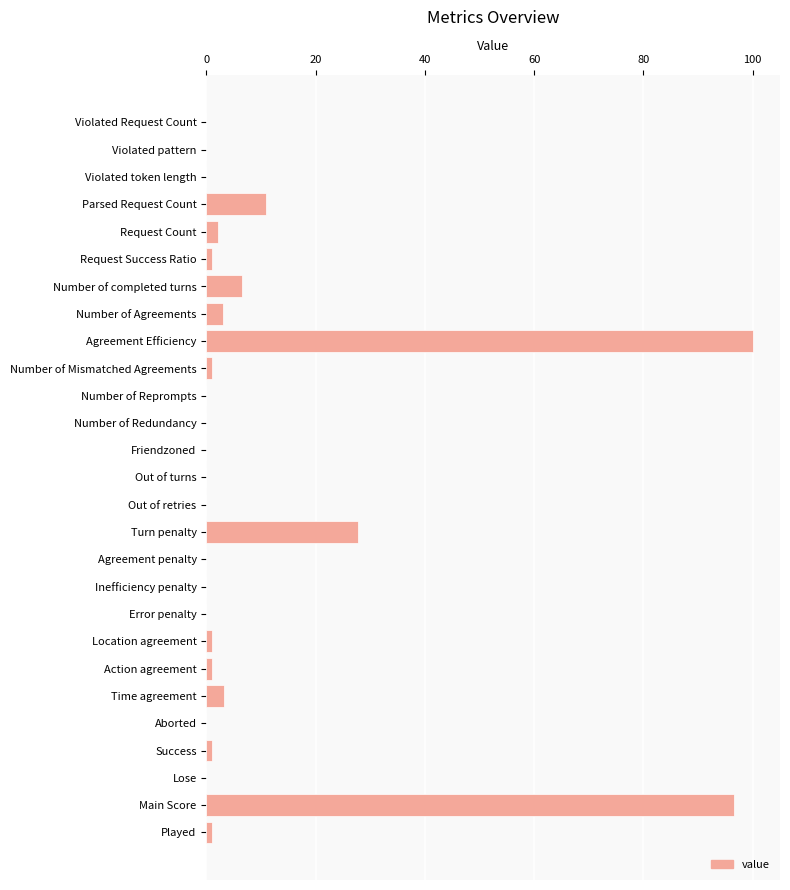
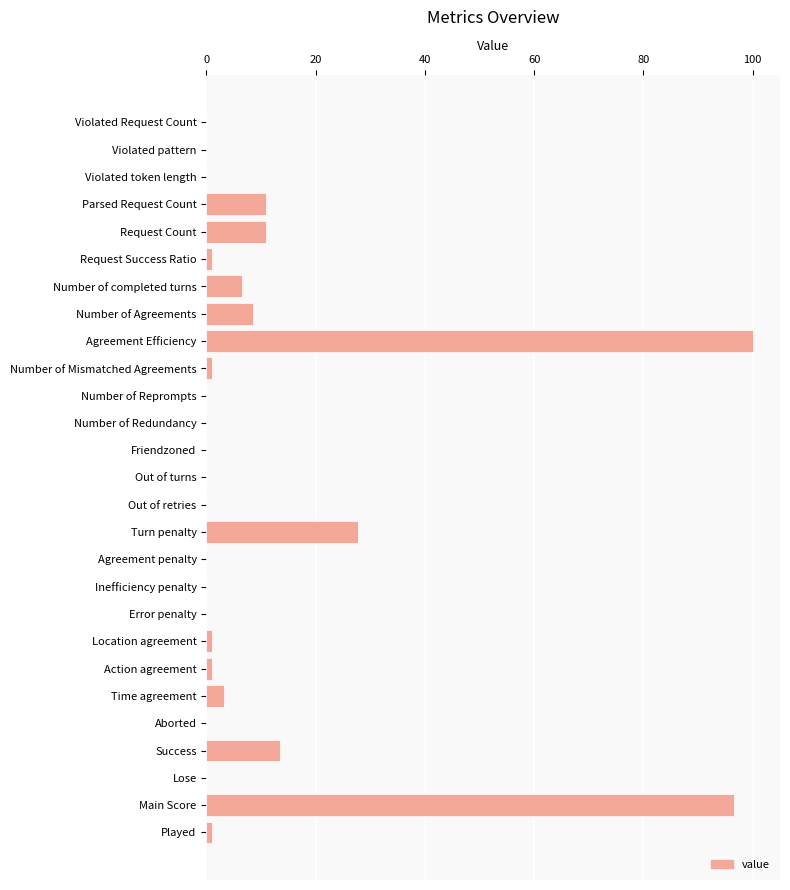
Request Count: 2 -> 11
Number of Agreements: 3 -> 9
Success: 1 -> 13
